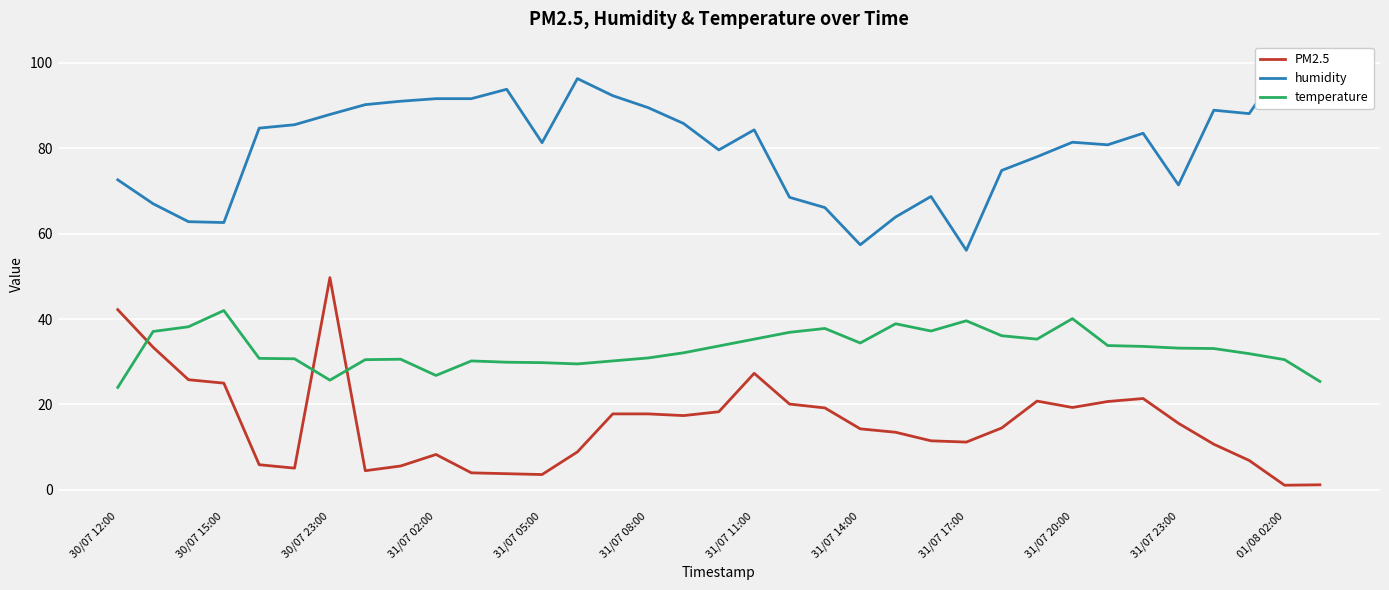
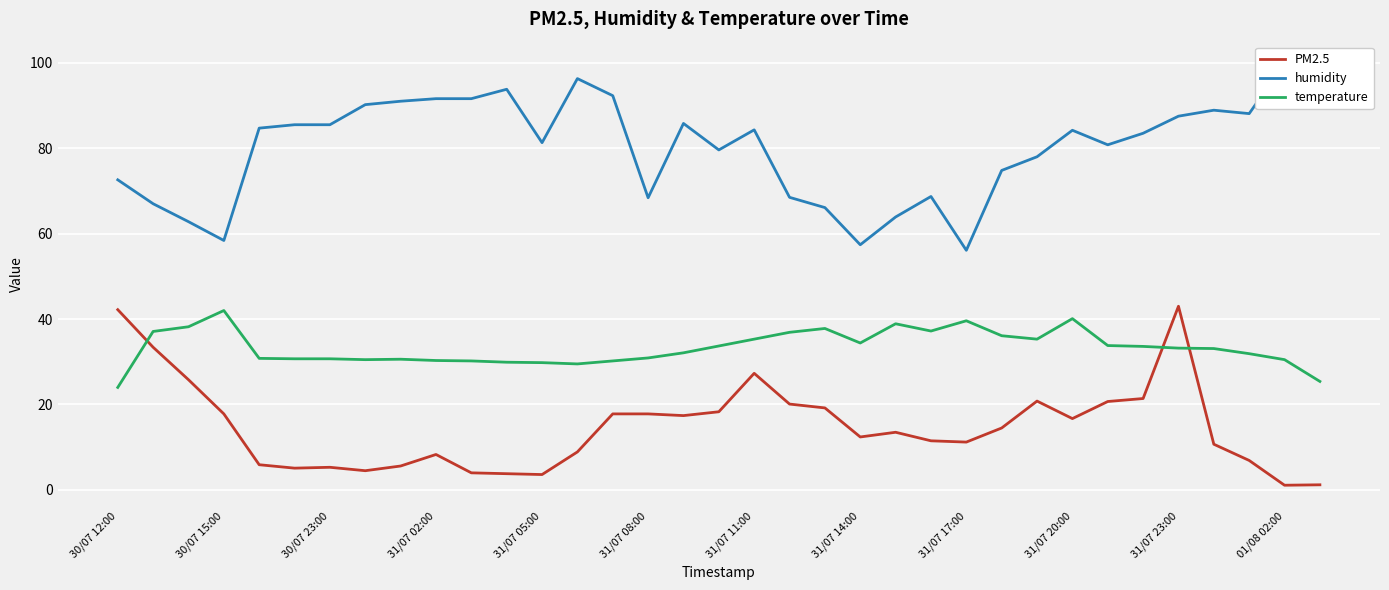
PM2.5, 30/07 15:00: 25 -> 18
humidity, 30/07 15:00: 63 -> 58
PM2.5, 30/07 23:00: 50 -> 5
humidity, 30/07 23:00: 88 -> 86
temperature, 30/07 23:00: 26 -> 31
temperature, 31/07 02:00: 27 -> 30
humidity, 31/07 08:00: 90 -> 68
PM2.5, 31/07 14:00: 14 -> 12
PM2.5, 31/07 20:00: 19 -> 17
humidity, 31/07 20:00: 81 -> 84
PM2.5, 31/07 23:00: 16 -> 43
humidity, 31/07 23:00: 71 -> 88
